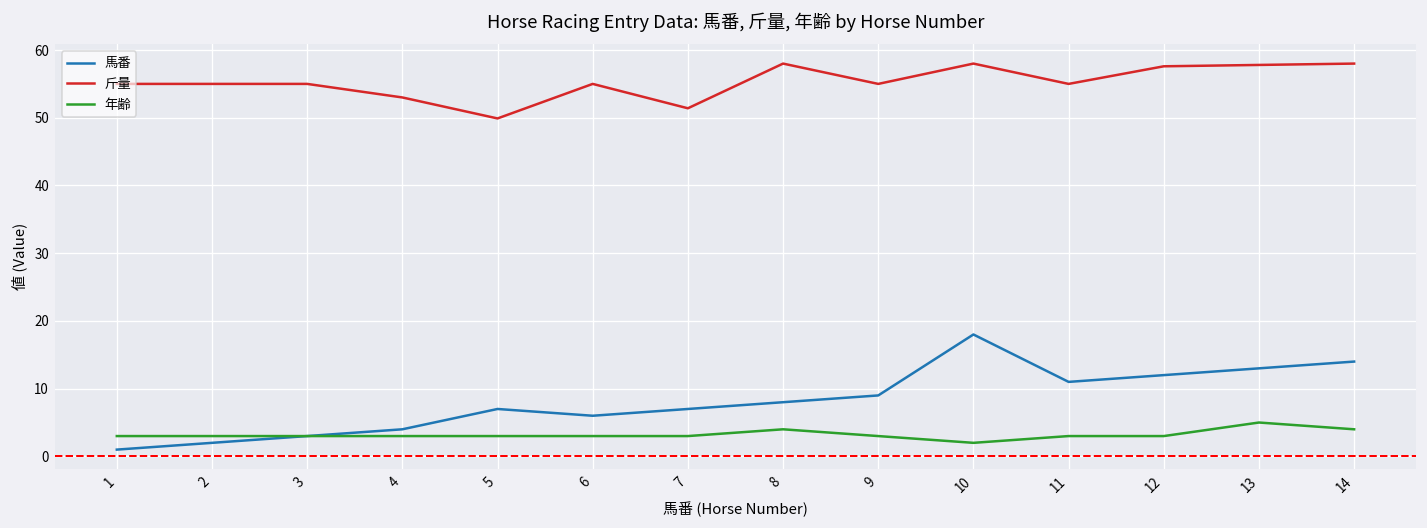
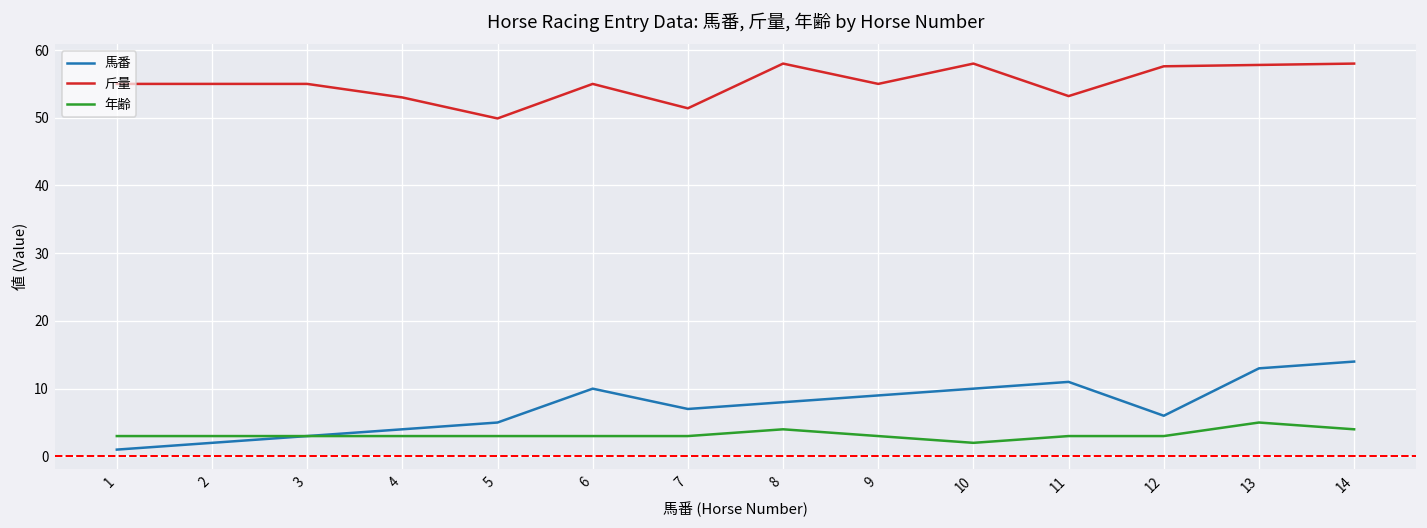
馬番, 5: 7 -> 5
馬番, 6: 6 -> 10
馬番, 10: 18 -> 10
斤量, 11: 55 -> 53
馬番, 12: 12 -> 6
